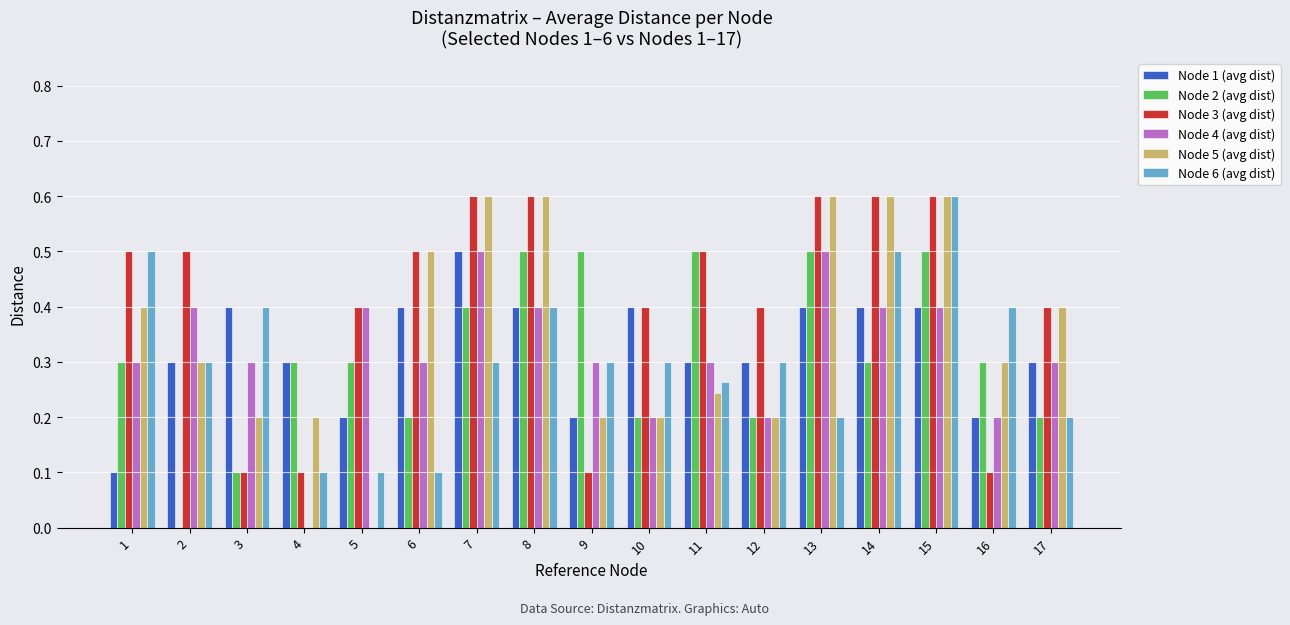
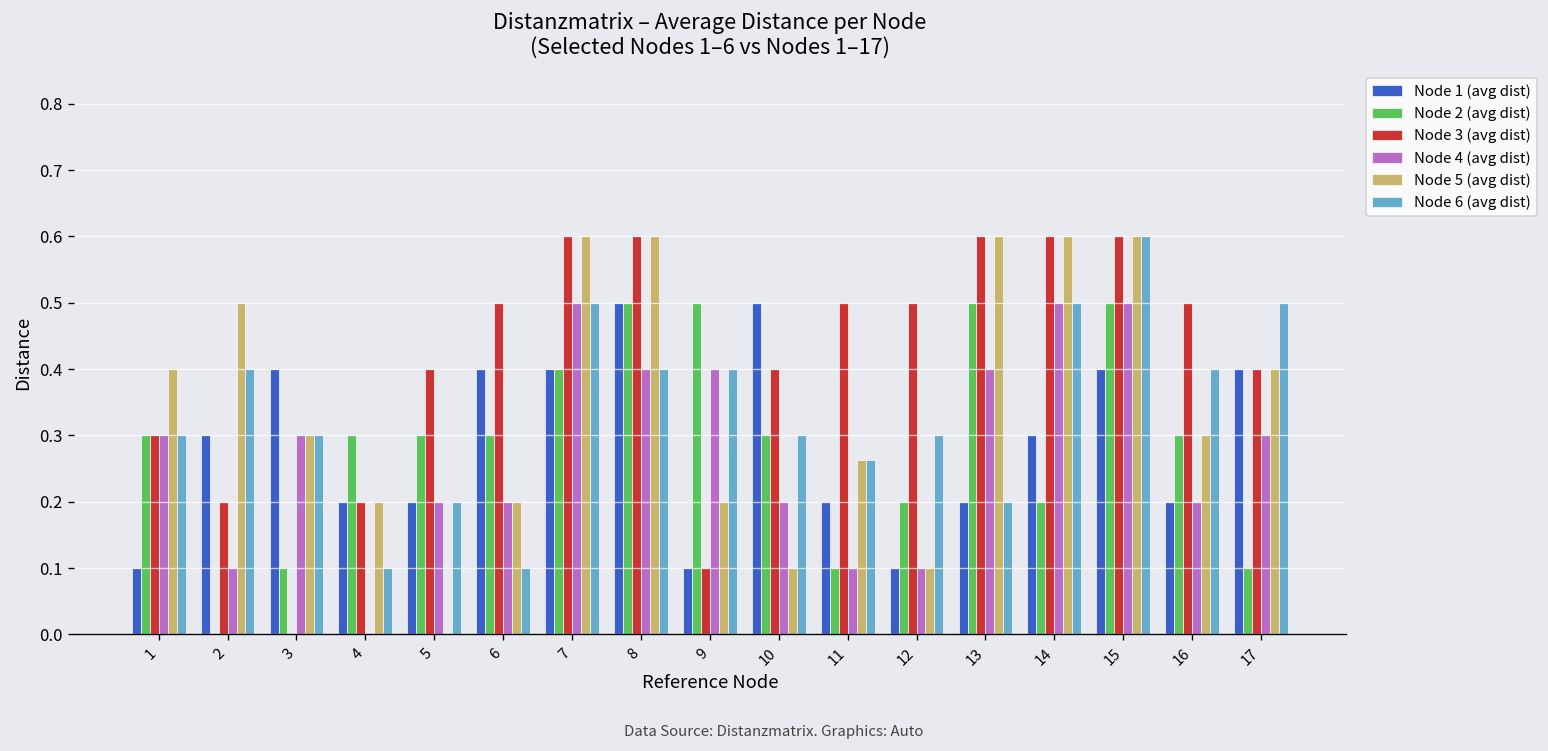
Node 3 (avg dist), 1: 0.5 -> 0.3
Node 6 (avg dist), 1: 0.5 -> 0.3
Node 3 (avg dist), 2: 0.5 -> 0.2
Node 4 (avg dist), 2: 0.4 -> 0.1
Node 5 (avg dist), 2: 0.3 -> 0.5
Node 6 (avg dist), 2: 0.3 -> 0.4
Node 3 (avg dist), 3: 0.1 -> 0.0
Node 5 (avg dist), 3: 0.2 -> 0.3
Node 6 (avg dist), 3: 0.4 -> 0.3
Node 1 (avg dist), 4: 0.3 -> 0.2
Node 3 (avg dist), 4: 0.1 -> 0.2
Node 4 (avg dist), 5: 0.4 -> 0.2
Node 6 (avg dist), 5: 0.1 -> 0.2
Node 2 (avg dist), 6: 0.2 -> 0.3
Node 4 (avg dist), 6: 0.3 -> 0.2
Node 5 (avg dist), 6: 0.5 -> 0.2
Node 1 (avg dist), 7: 0.5 -> 0.4
Node 6 (avg dist), 7: 0.3 -> 0.5
Node 1 (avg dist), 8: 0.4 -> 0.5
Node 1 (avg dist), 9: 0.2 -> 0.1
Node 4 (avg dist), 9: 0.3 -> 0.4
Node 6 (avg dist), 9: 0.3 -> 0.4
Node 1 (avg dist), 10: 0.4 -> 0.5
Node 2 (avg dist), 10: 0.2 -> 0.3
Node 5 (avg dist), 10: 0.2 -> 0.1
Node 1 (avg dist), 11: 0.3 -> 0.2
Node 2 (avg dist), 11: 0.5 -> 0.1
Node 4 (avg dist), 11: 0.3 -> 0.1
Node 5 (avg dist), 11: 0.24 -> 0.26
Node 1 (avg dist), 12: 0.3 -> 0.1
Node 3 (avg dist), 12: 0.4 -> 0.5
Node 4 (avg dist), 12: 0.2 -> 0.1
Node 5 (avg dist), 12: 0.2 -> 0.1
Node 1 (avg dist), 13: 0.4 -> 0.2
Node 4 (avg dist), 13: 0.5 -> 0.4
Node 1 (avg dist), 14: 0.4 -> 0.3
Node 2 (avg dist), 14: 0.3 -> 0.2
Node 4 (avg dist), 14: 0.4 -> 0.5
Node 4 (avg dist), 15: 0.4 -> 0.5
Node 3 (avg dist), 16: 0.1 -> 0.5
Node 1 (avg dist), 17: 0.3 -> 0.4
Node 2 (avg dist), 17: 0.2 -> 0.1
Node 6 (avg dist), 17: 0.2 -> 0.5
